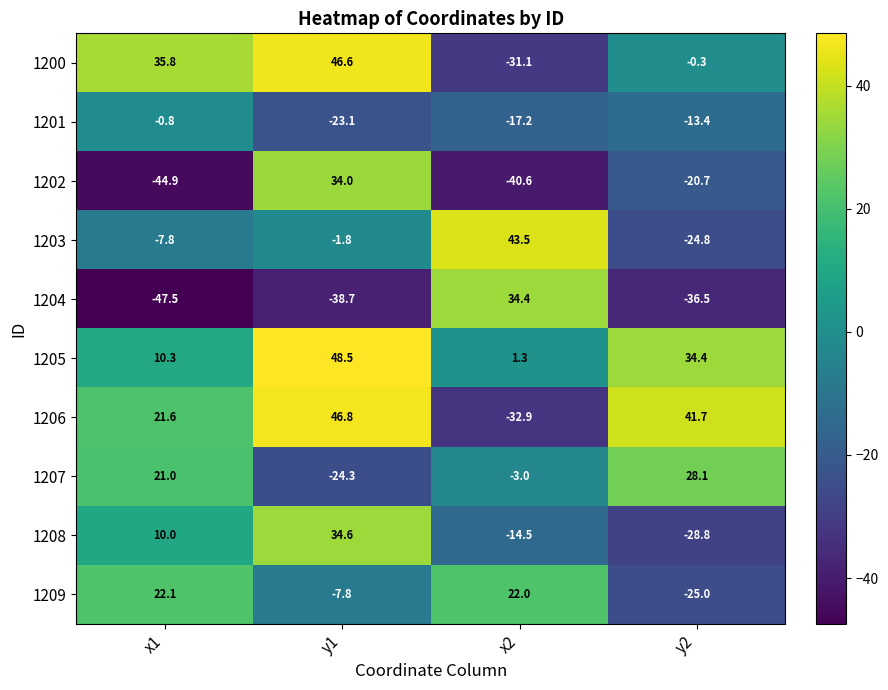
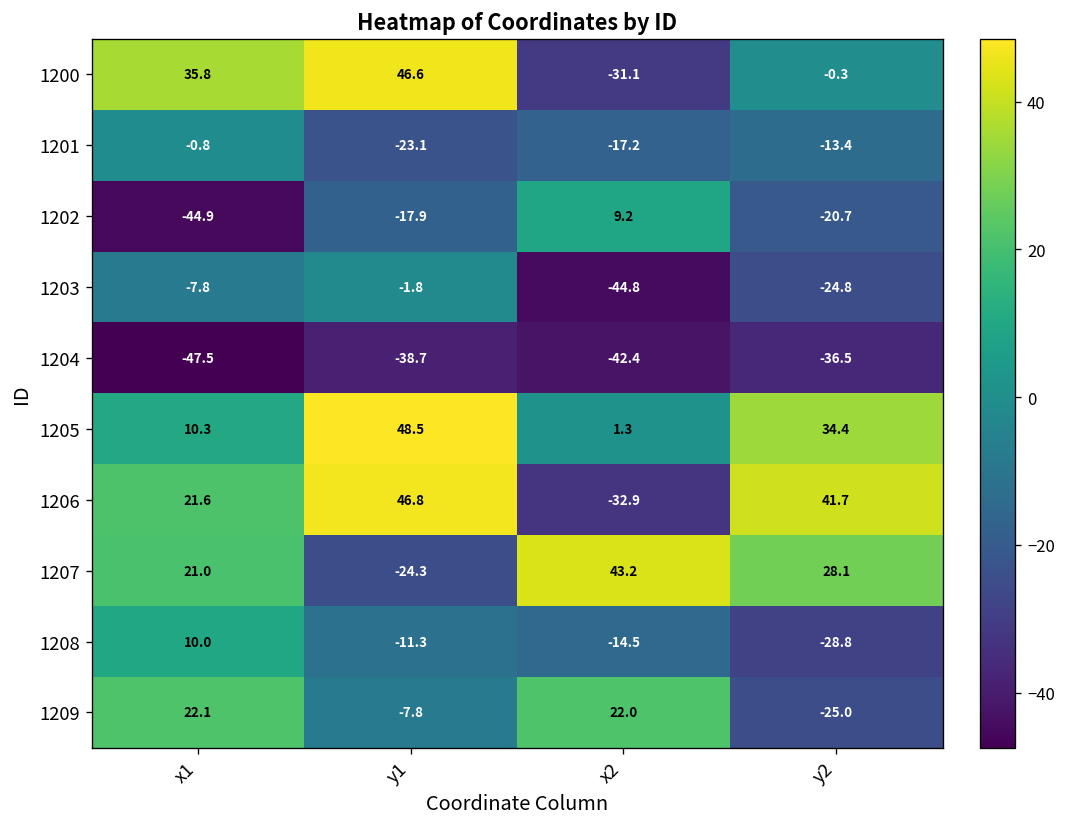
1202, y1: 34.0 -> -17.9
1202, x2: -40.6 -> 9.2
1203, x2: 43.5 -> -44.8
1204, x2: 34.4 -> -42.4
1207, x2: -3.0 -> 43.2
1208, y1: 34.6 -> -11.3
